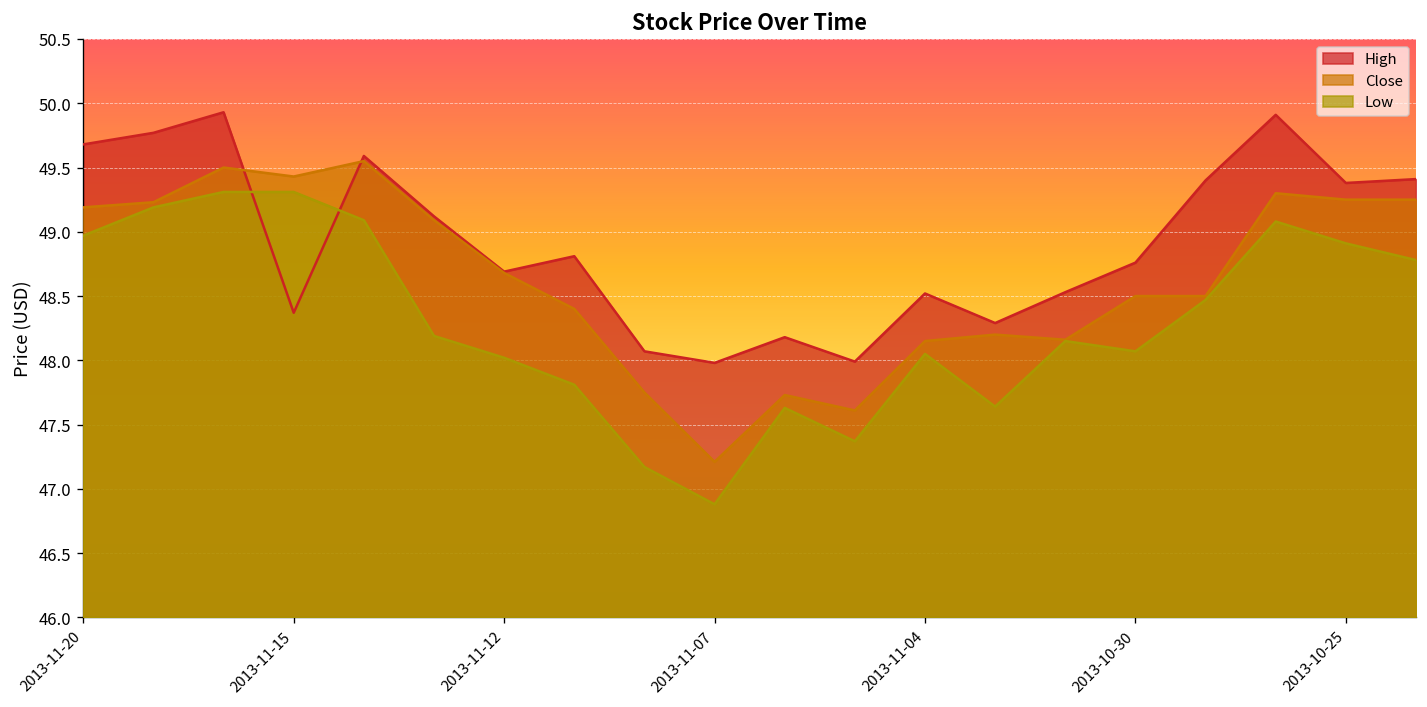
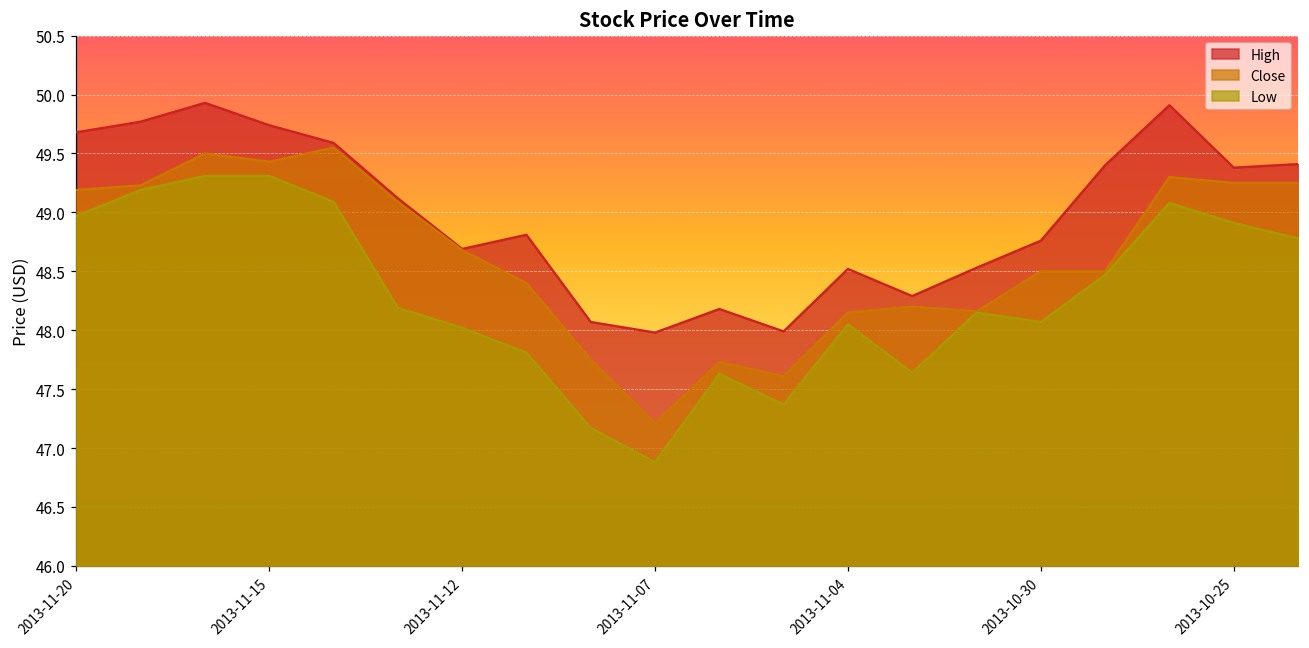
High, 2013-11-15: 48.37 -> 49.74
